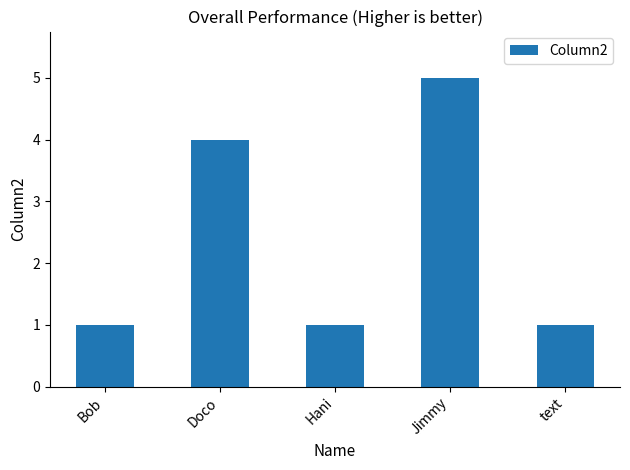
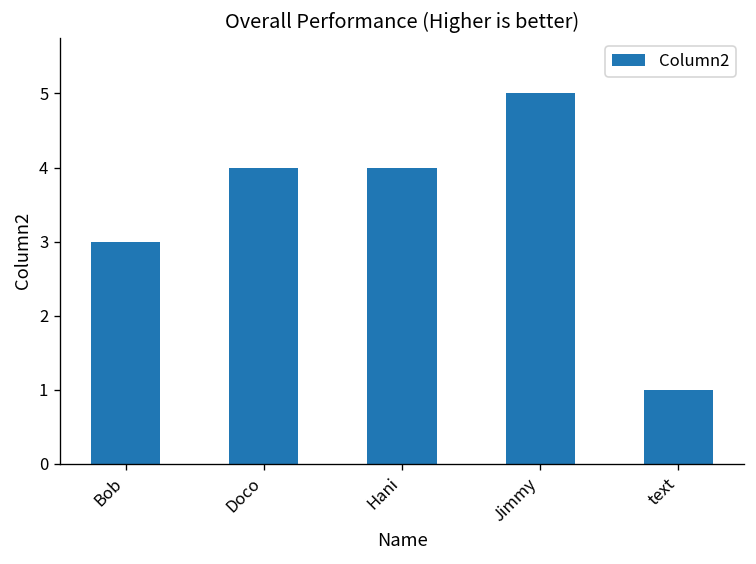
Bob: 1 -> 3
Hani: 1 -> 4
